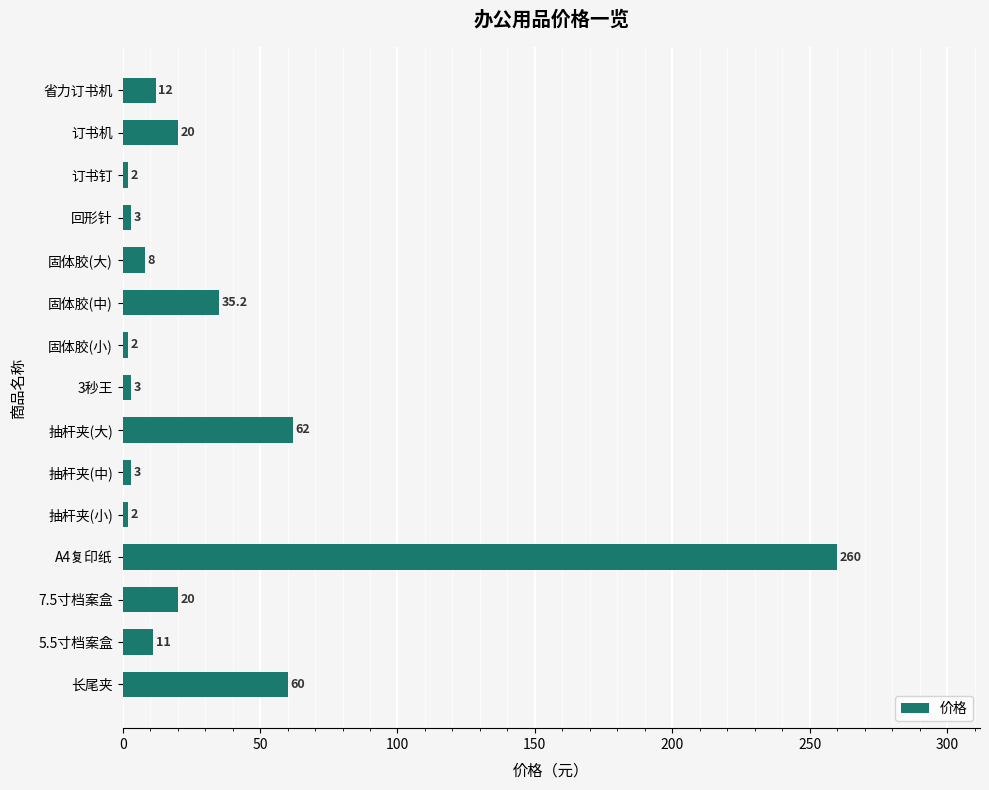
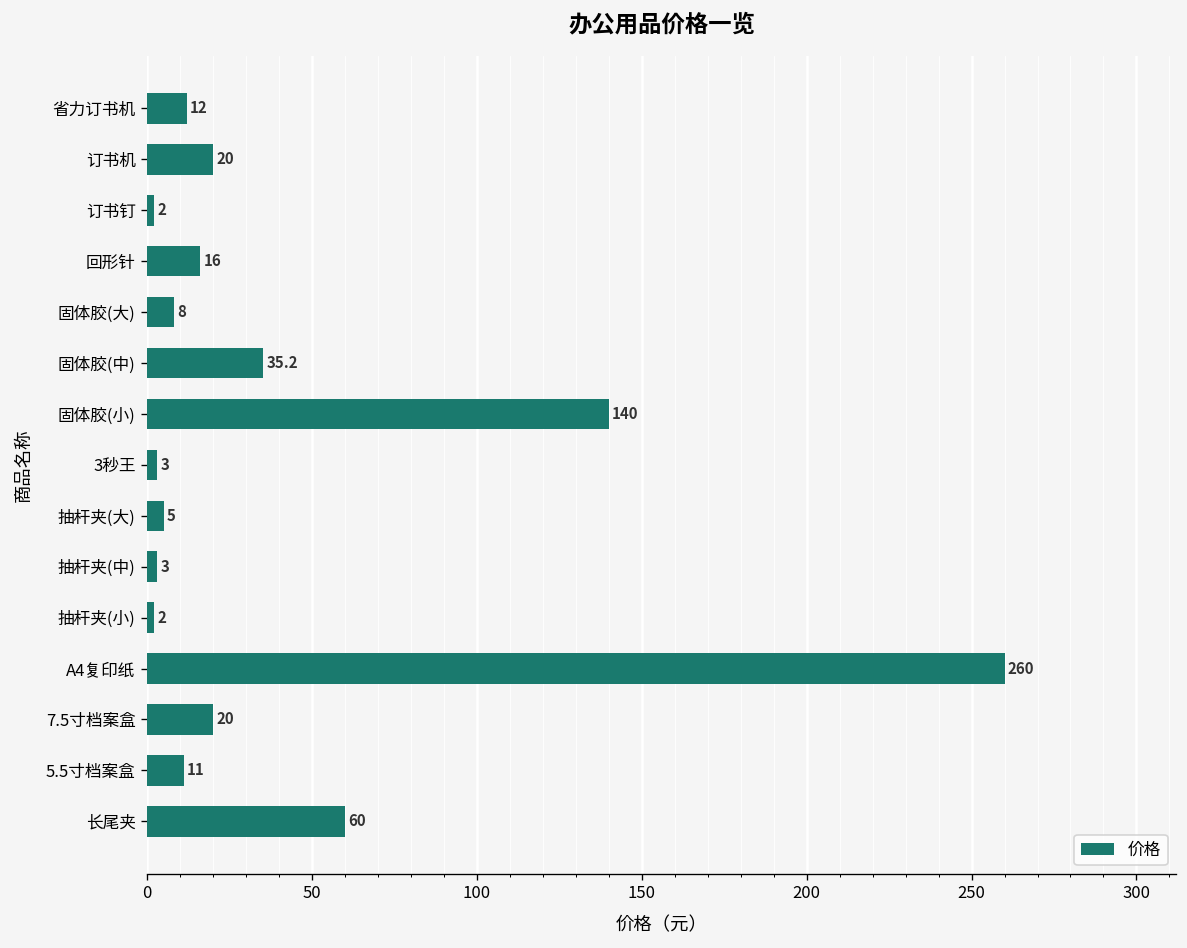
回形针: 3 -> 16
固体胶(小): 2 -> 140
抽杆夹(大): 62 -> 5
